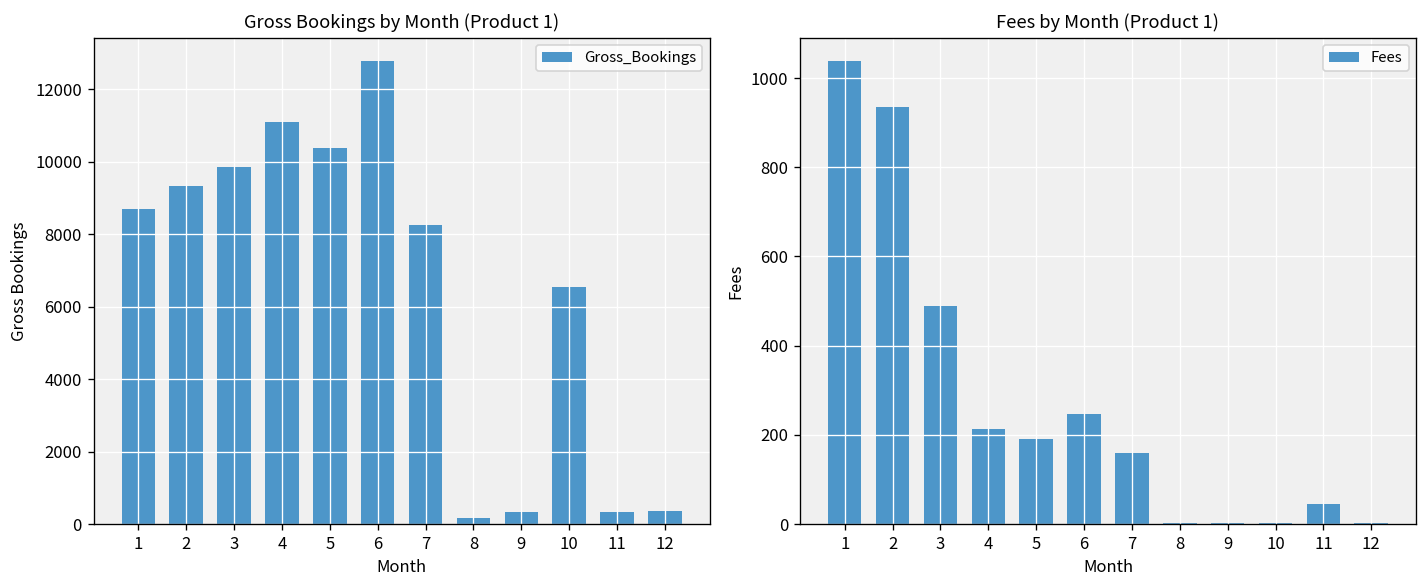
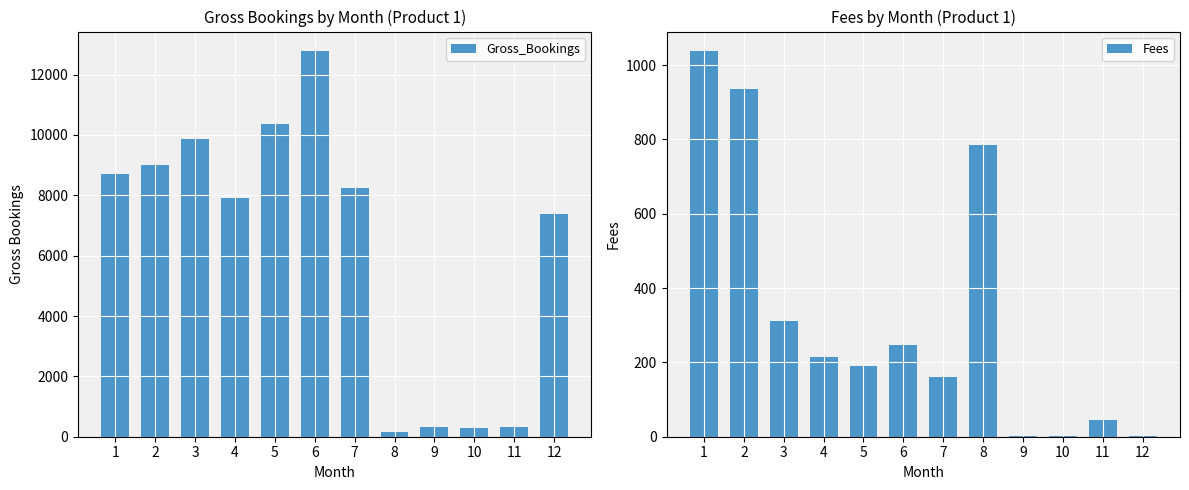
Gross Bookings by Month (Product 1), 2: 9300 -> 9000
Gross Bookings by Month (Product 1), 4: 11100 -> 7900
Gross Bookings by Month (Product 1), 10: 6500 -> 300
Gross Bookings by Month (Product 1), 12: 400 -> 7400
Fees by Month (Product 1), 3: 490 -> 310
Fees by Month (Product 1), 8: 0 -> 780
